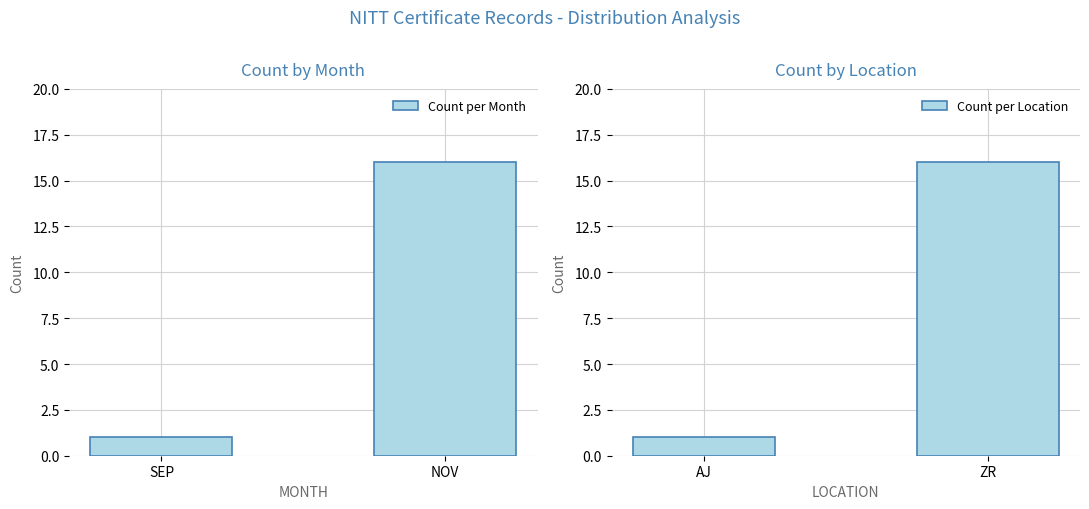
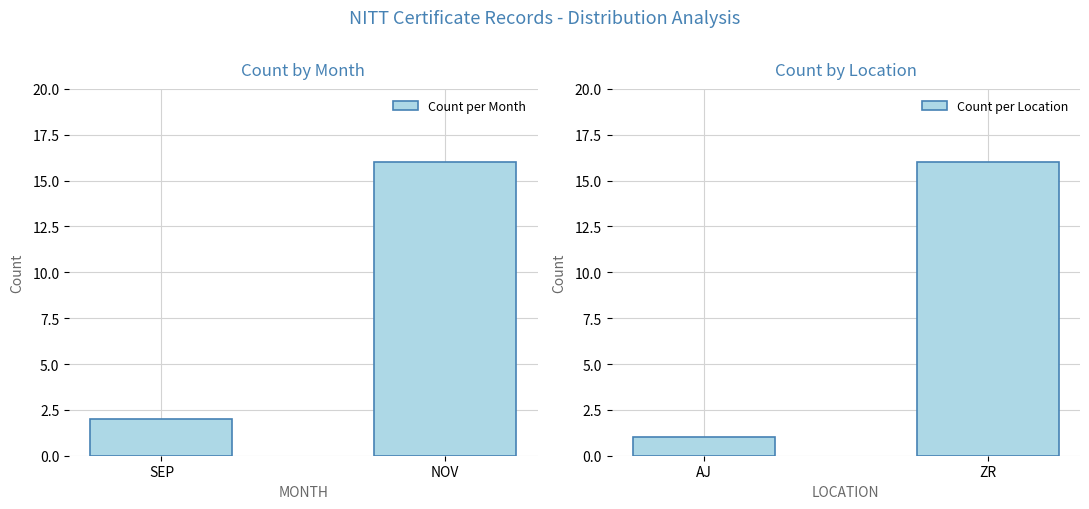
Count by Month, SEP: 1 -> 2
